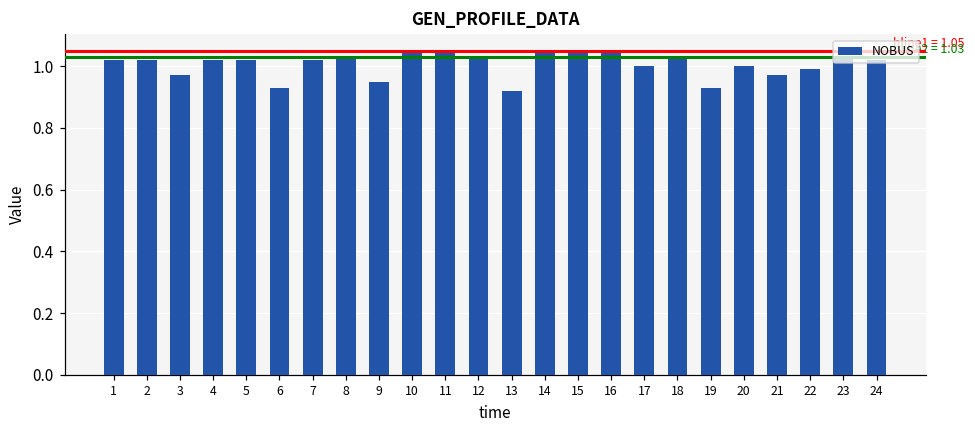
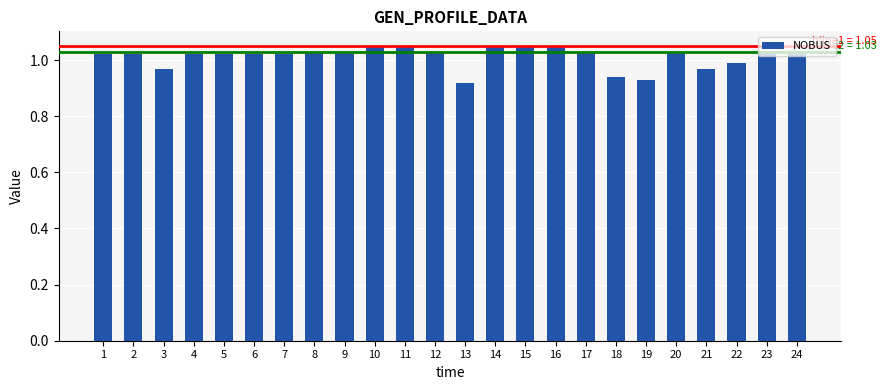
6: 0.93 -> 1.02
9: 0.95 -> 1.03
17: 1.00 -> 1.03
18: 1.03 -> 0.94
20: 1.00 -> 1.03
